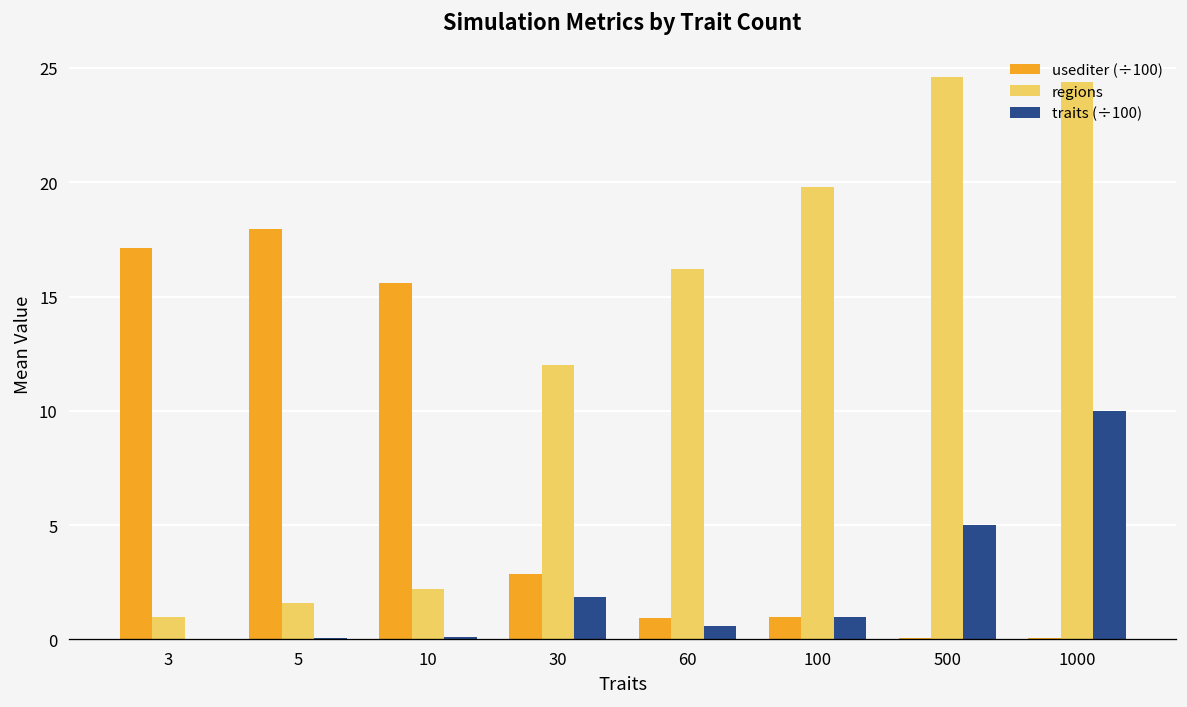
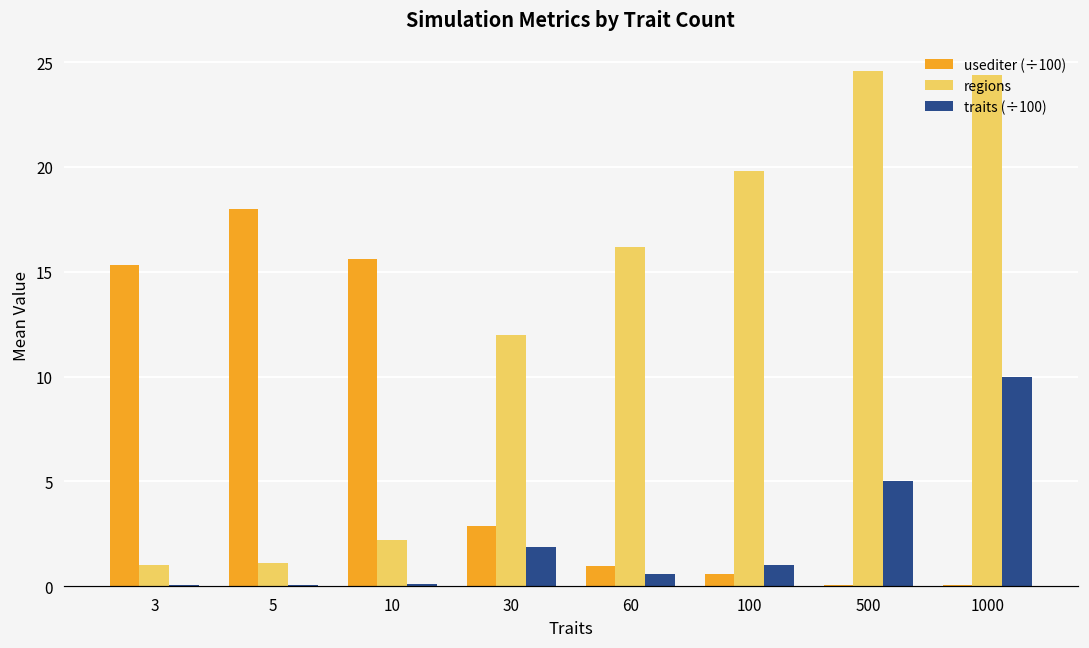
usediter (÷100), 3: 17.1 -> 15.3
regions, 5: 1.6 -> 1.1
usediter (÷100), 100: 1.0 -> 0.6
